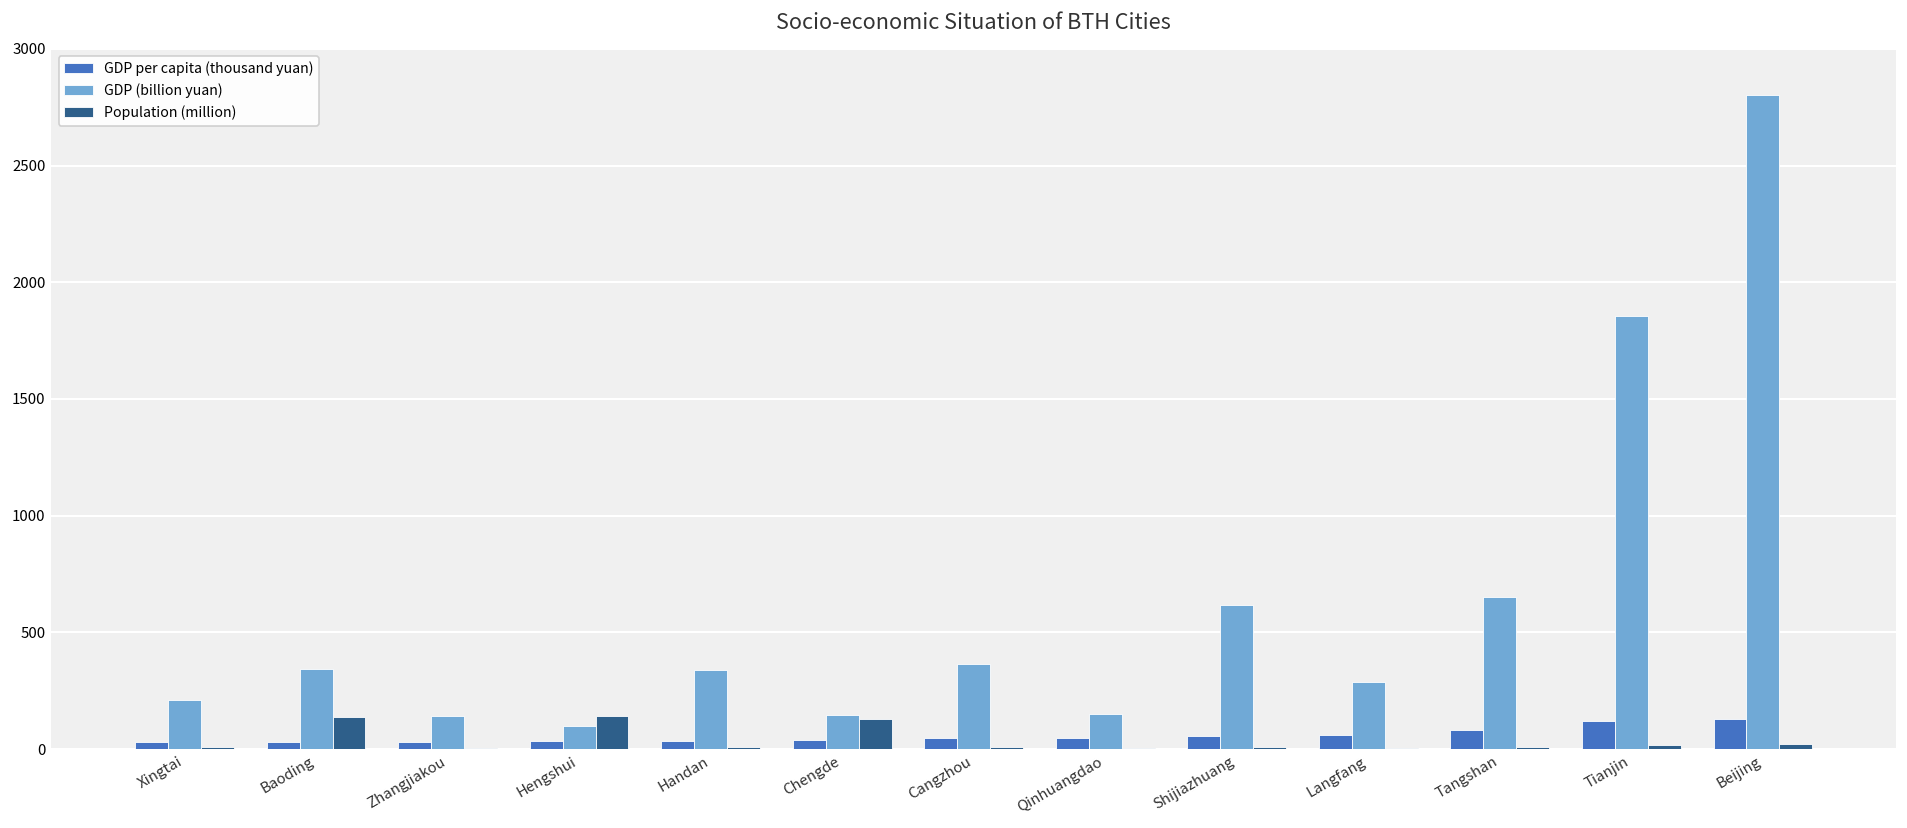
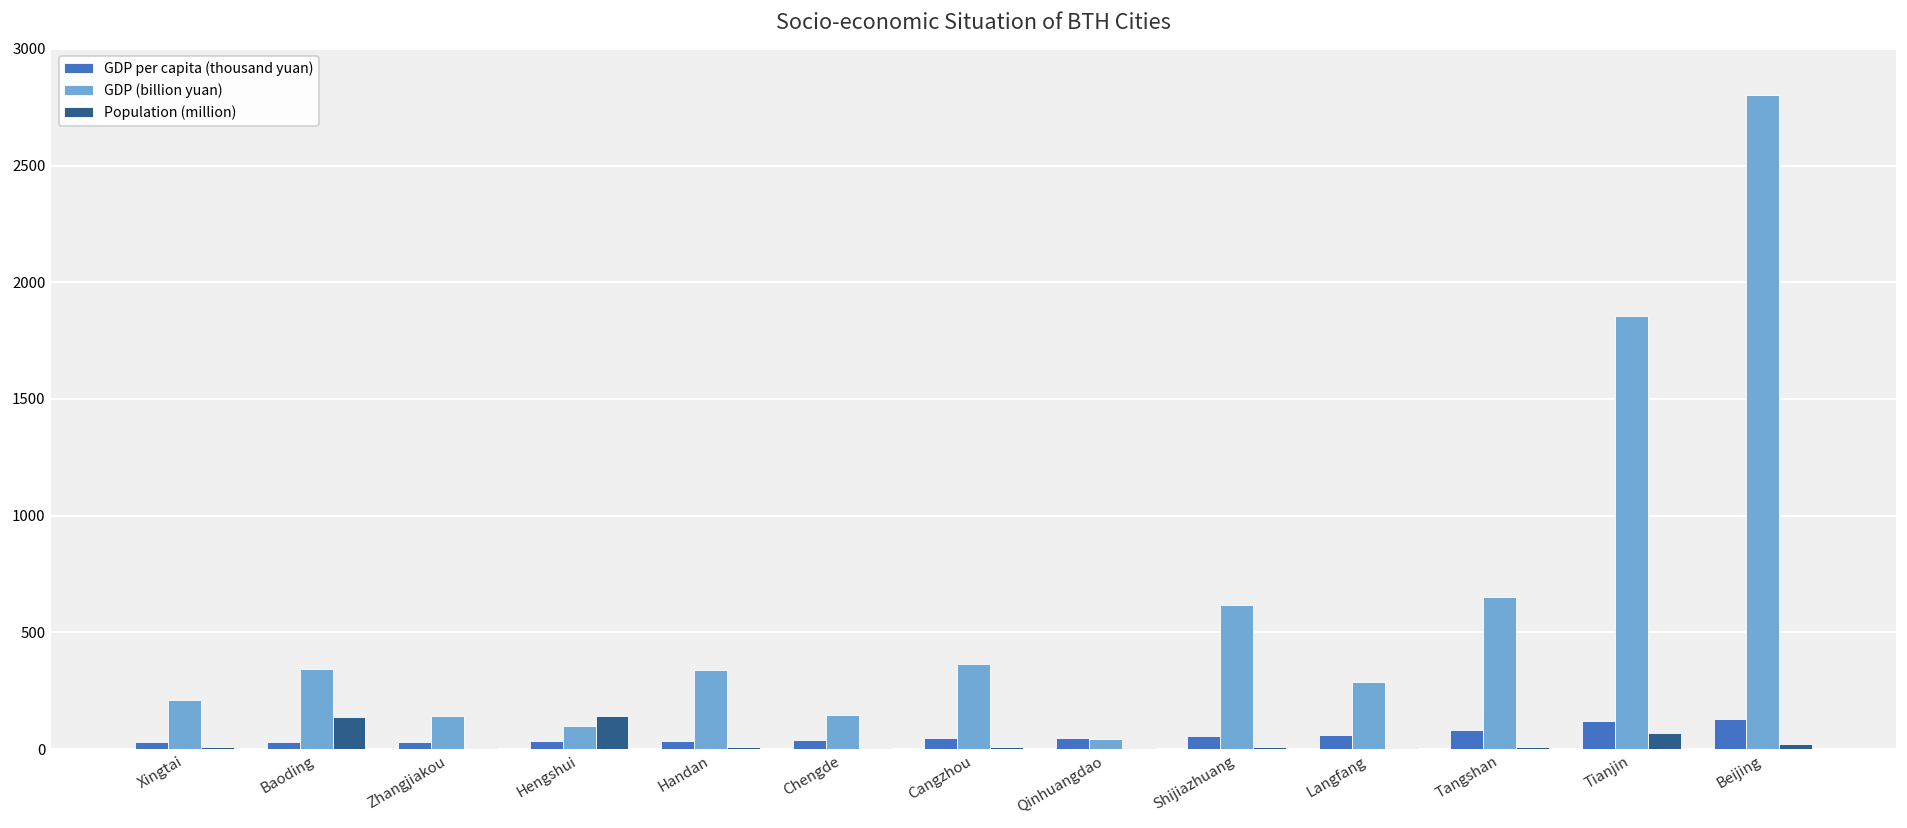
Population (million), Chengde: 130 -> 0
GDP (billion yuan), Qinhuangdao: 150 -> 40
Population (million), Tianjin: 20 -> 70
